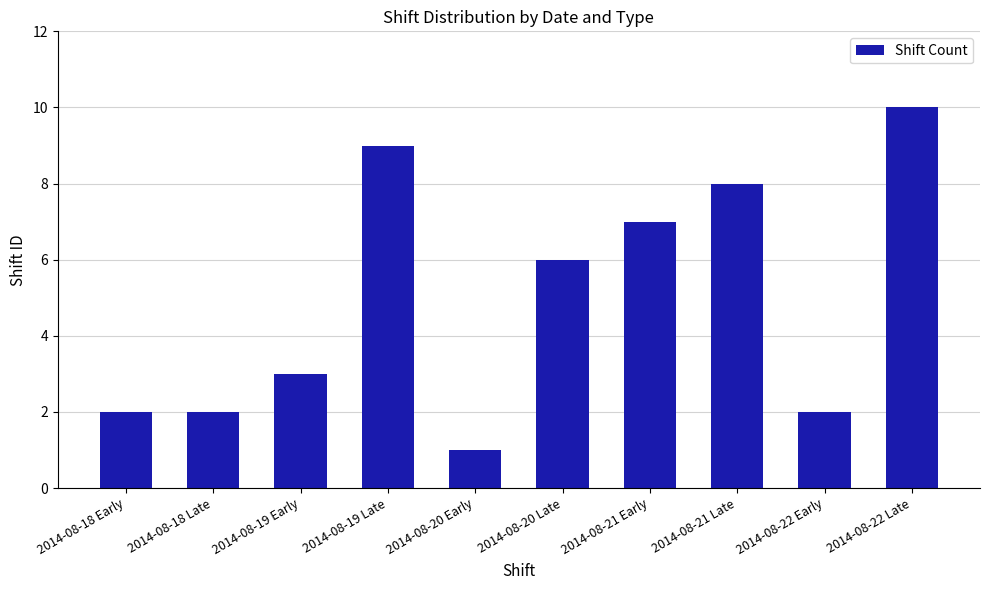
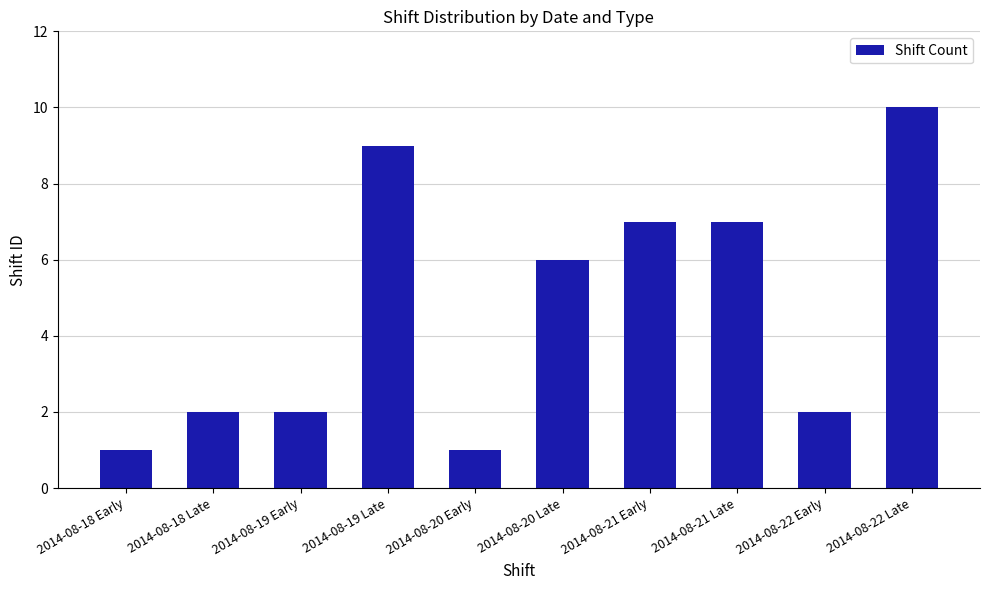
2014-08-18 Early: 2 -> 1
2014-08-19 Early: 3 -> 2
2014-08-21 Late: 8 -> 7
